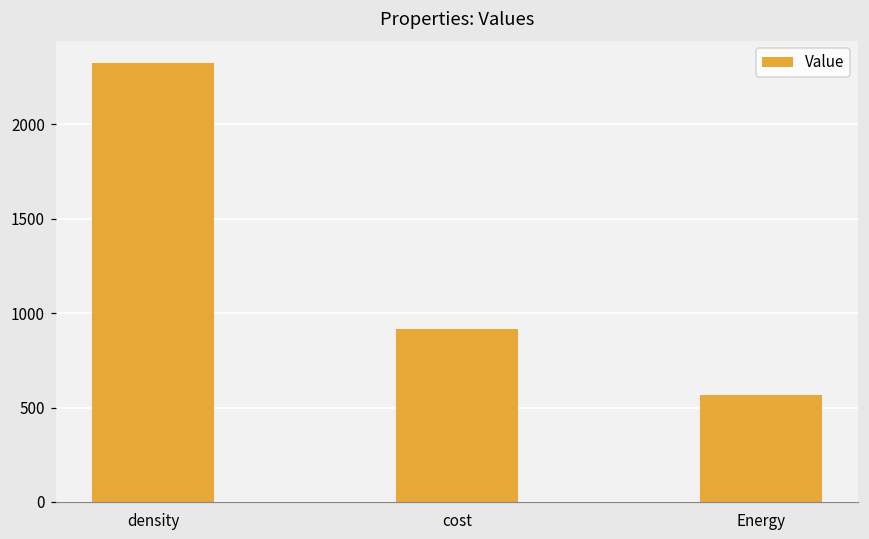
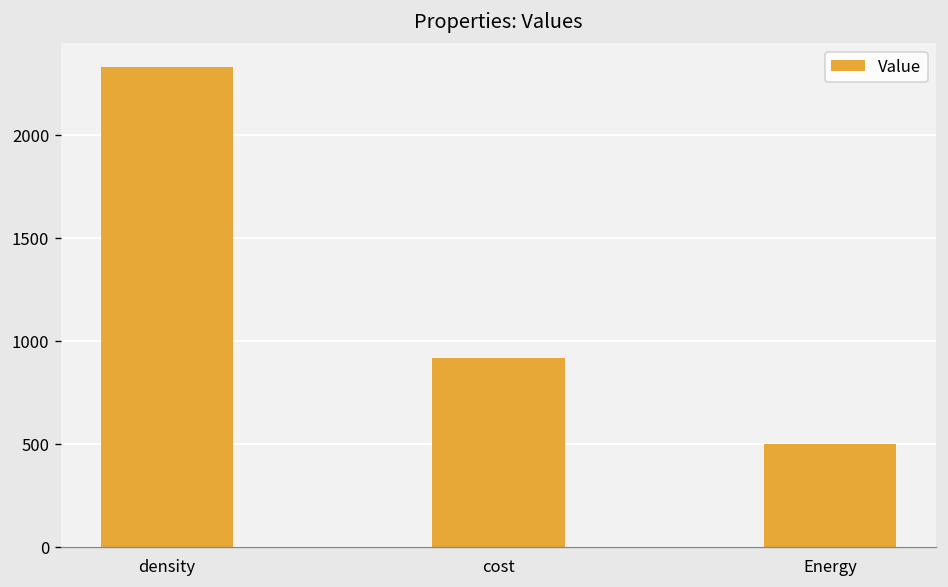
Energy: 570 -> 500
